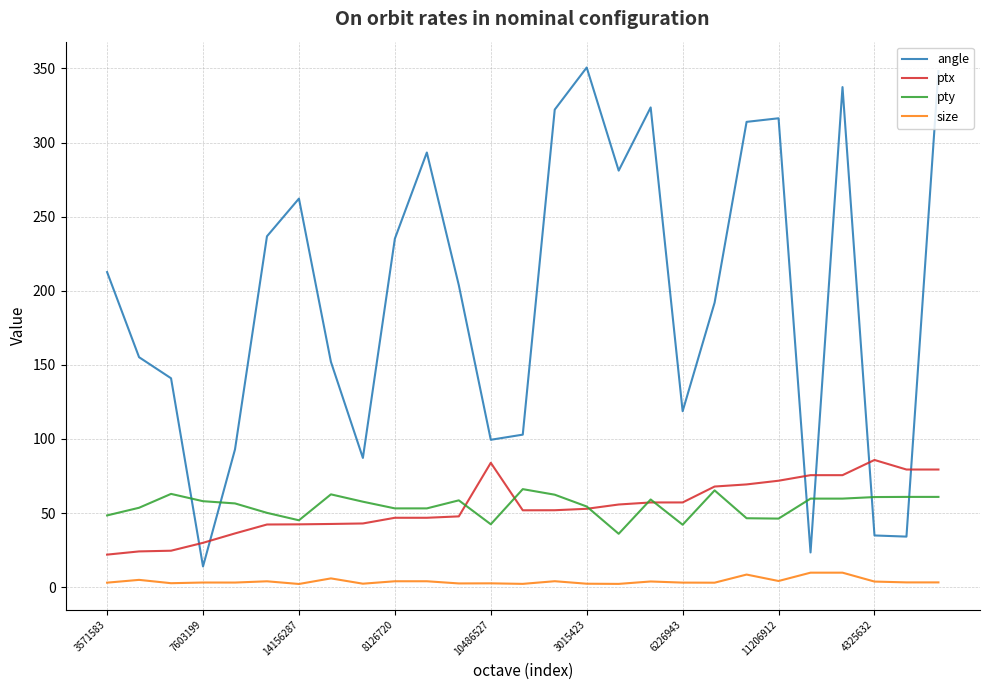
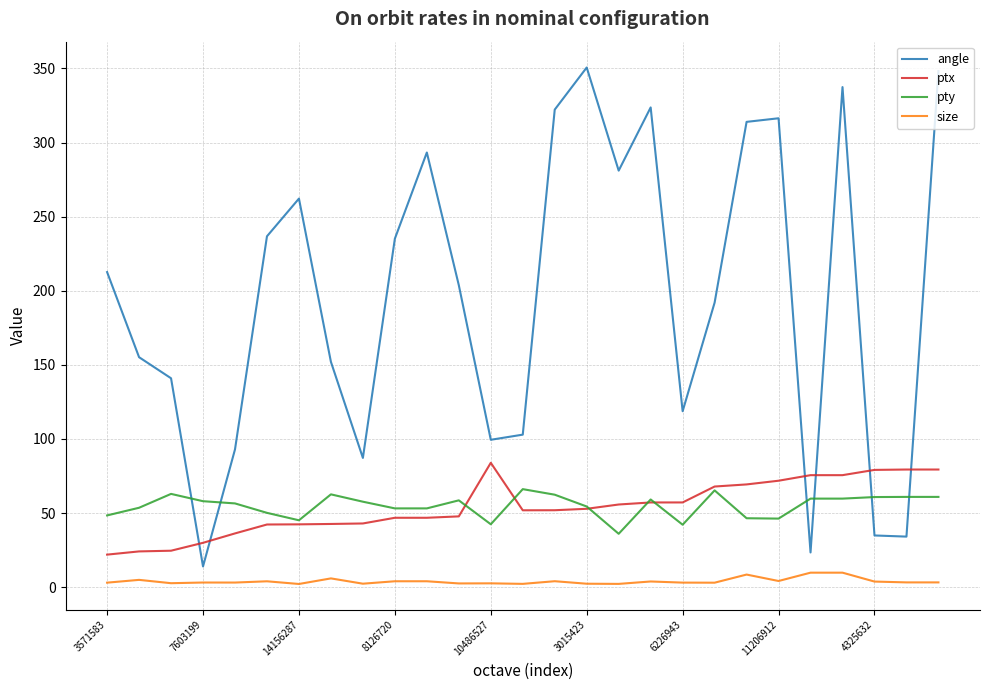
ptx, 4325632: 86 -> 79
